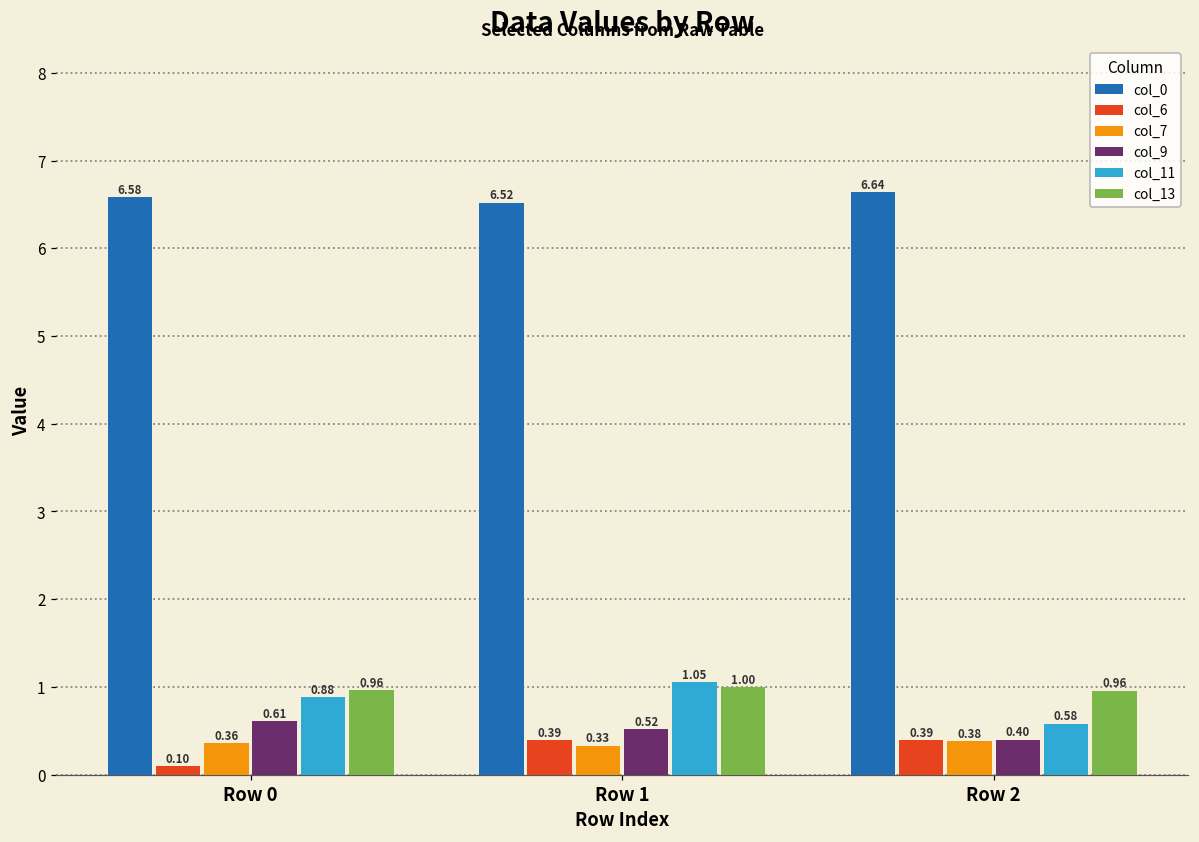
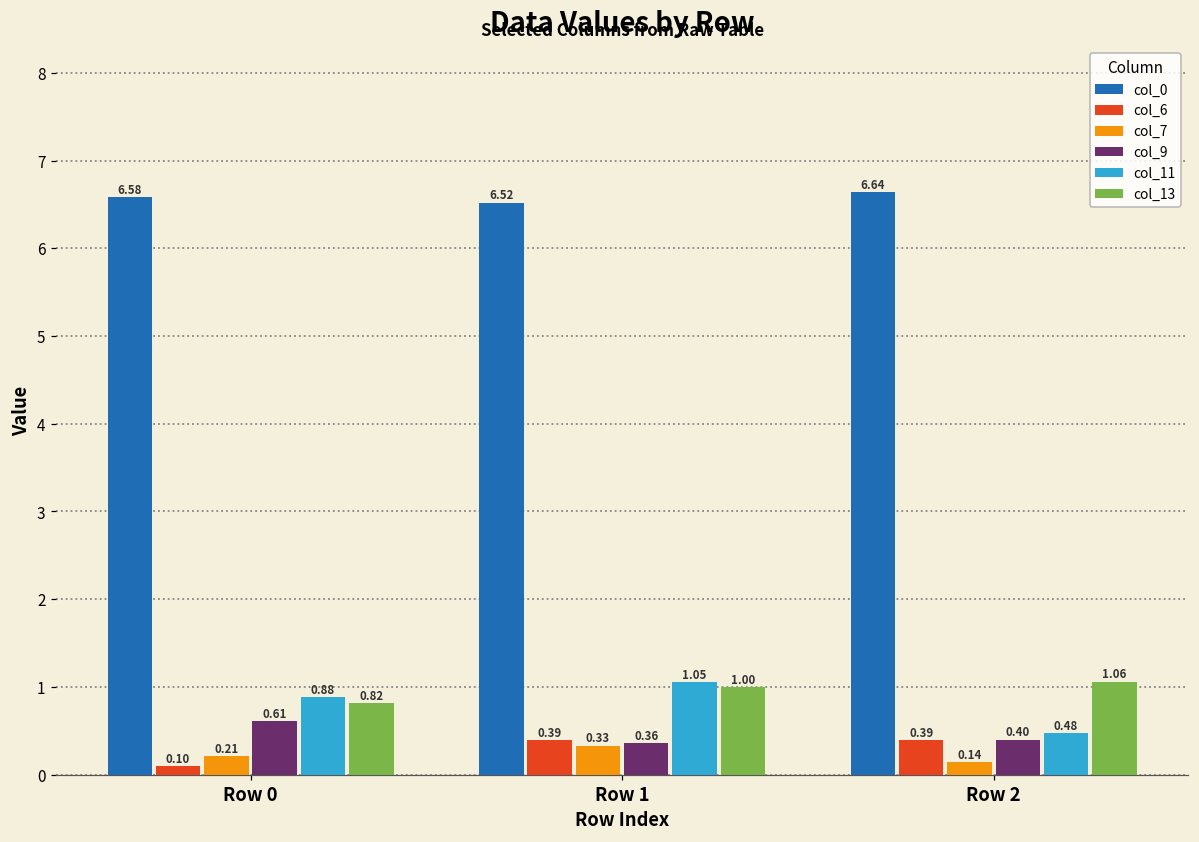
col_7, Row 0: 0.36 -> 0.21
col_13, Row 0: 0.96 -> 0.82
col_9, Row 1: 0.52 -> 0.36
col_7, Row 2: 0.38 -> 0.14
col_11, Row 2: 0.58 -> 0.48
col_13, Row 2: 0.96 -> 1.06
